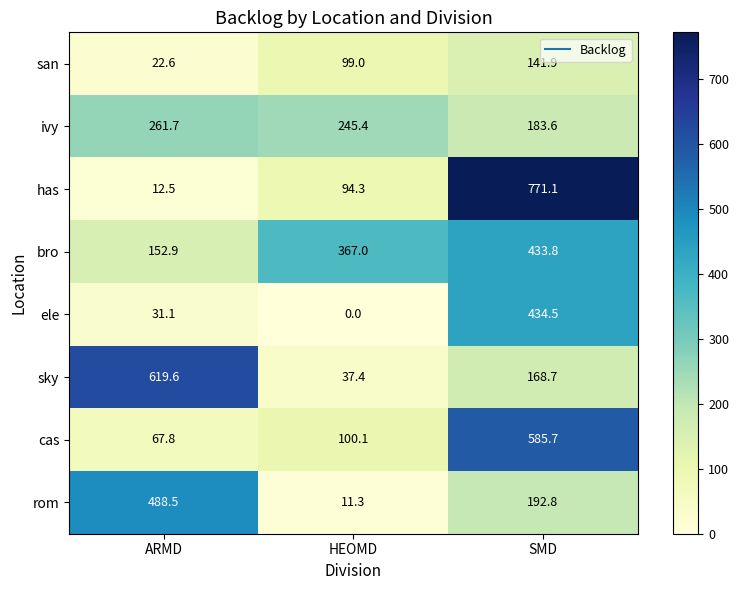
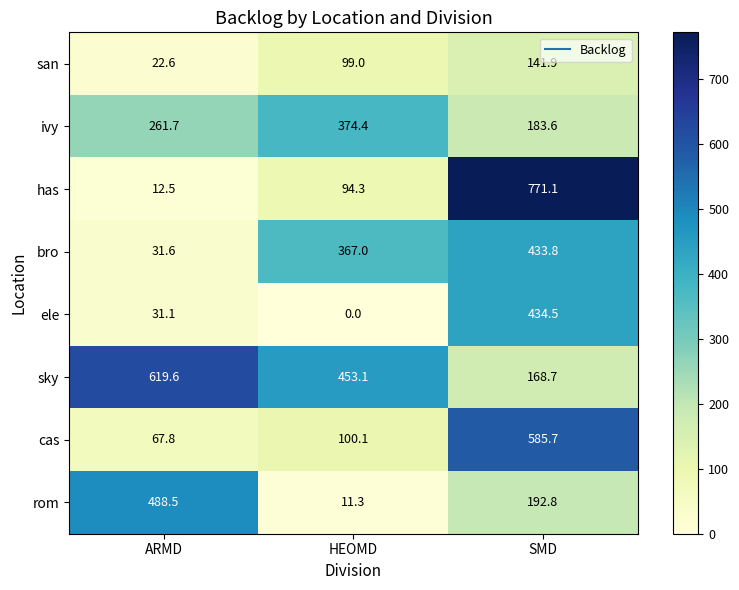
ivy, HEOMD: 245.4 -> 374.4
bro, ARMD: 152.9 -> 31.6
sky, HEOMD: 37.4 -> 453.1
